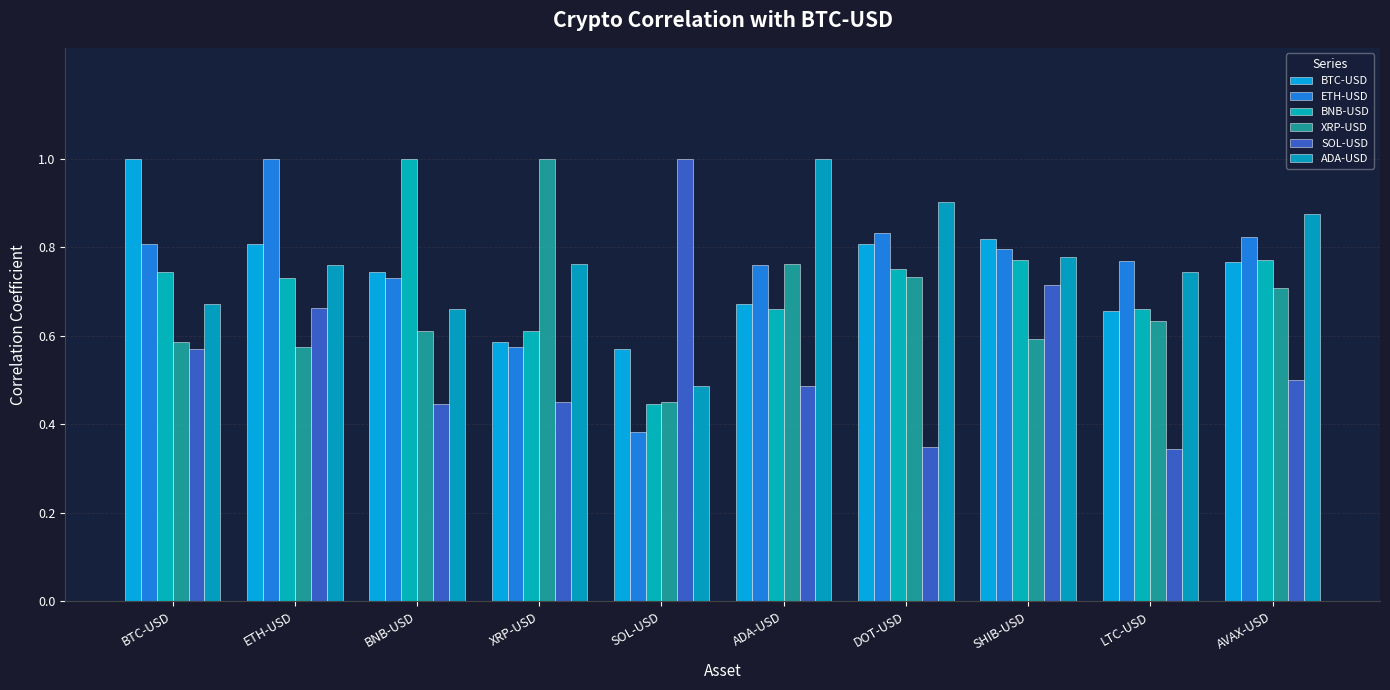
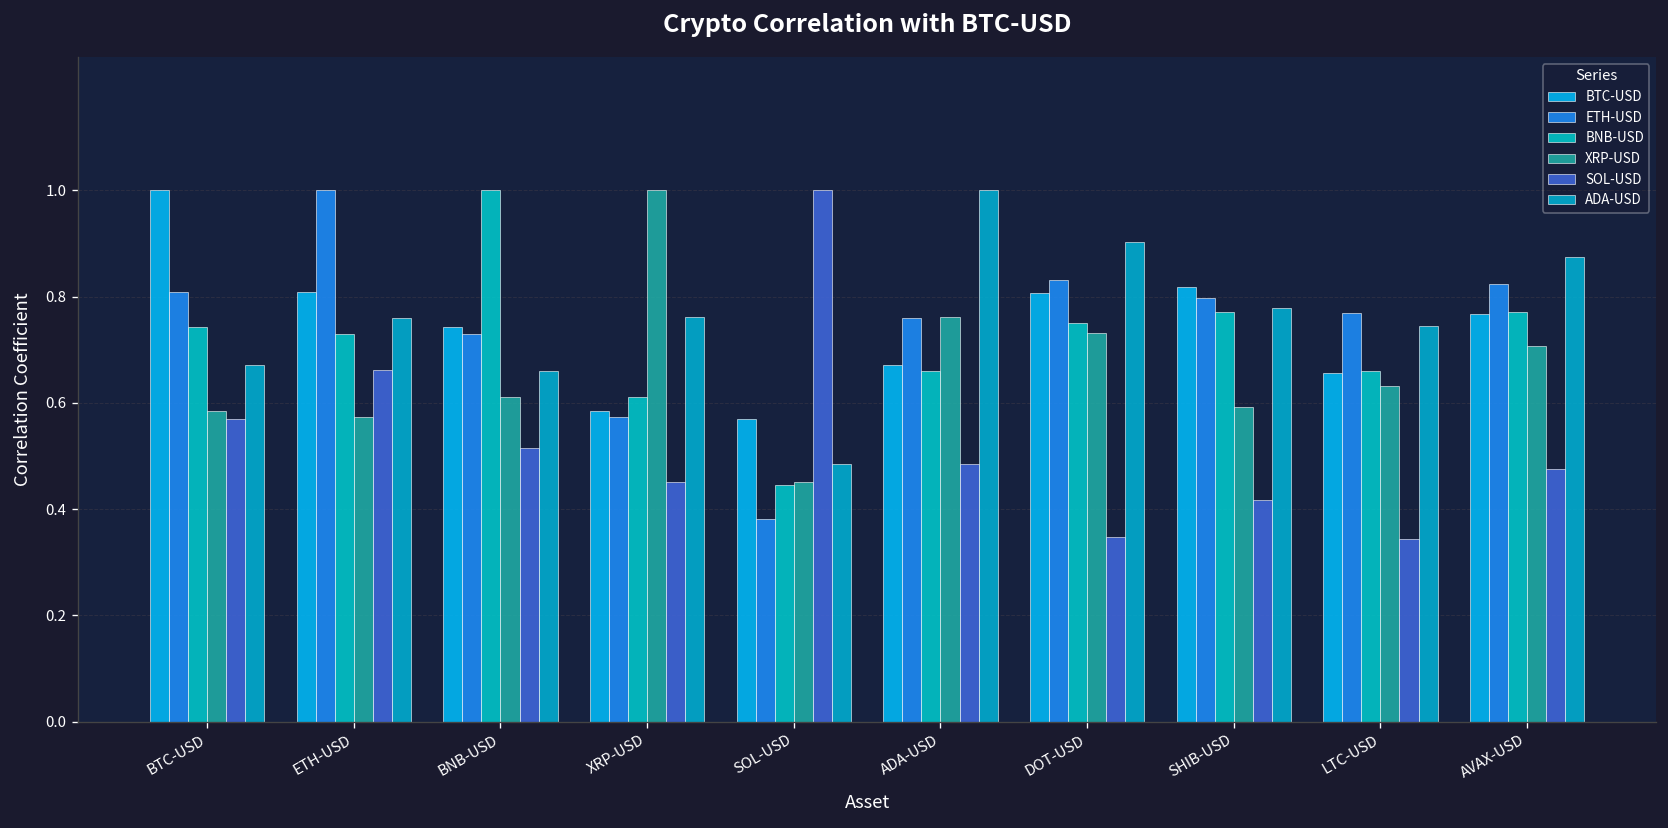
SOL-USD, BNB-USD: 0.45 -> 0.51
SOL-USD, SHIB-USD: 0.71 -> 0.42
SOL-USD, AVAX-USD: 0.50 -> 0.47
